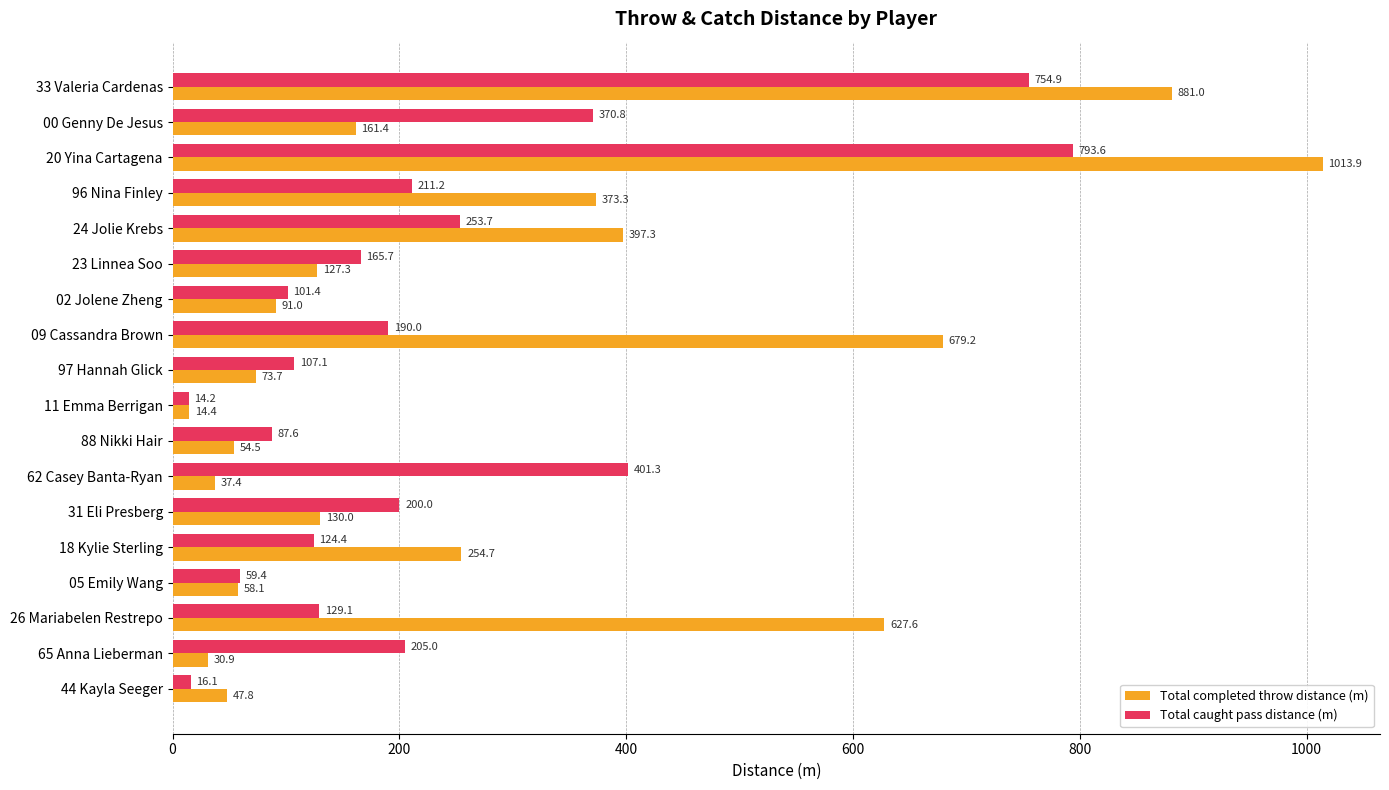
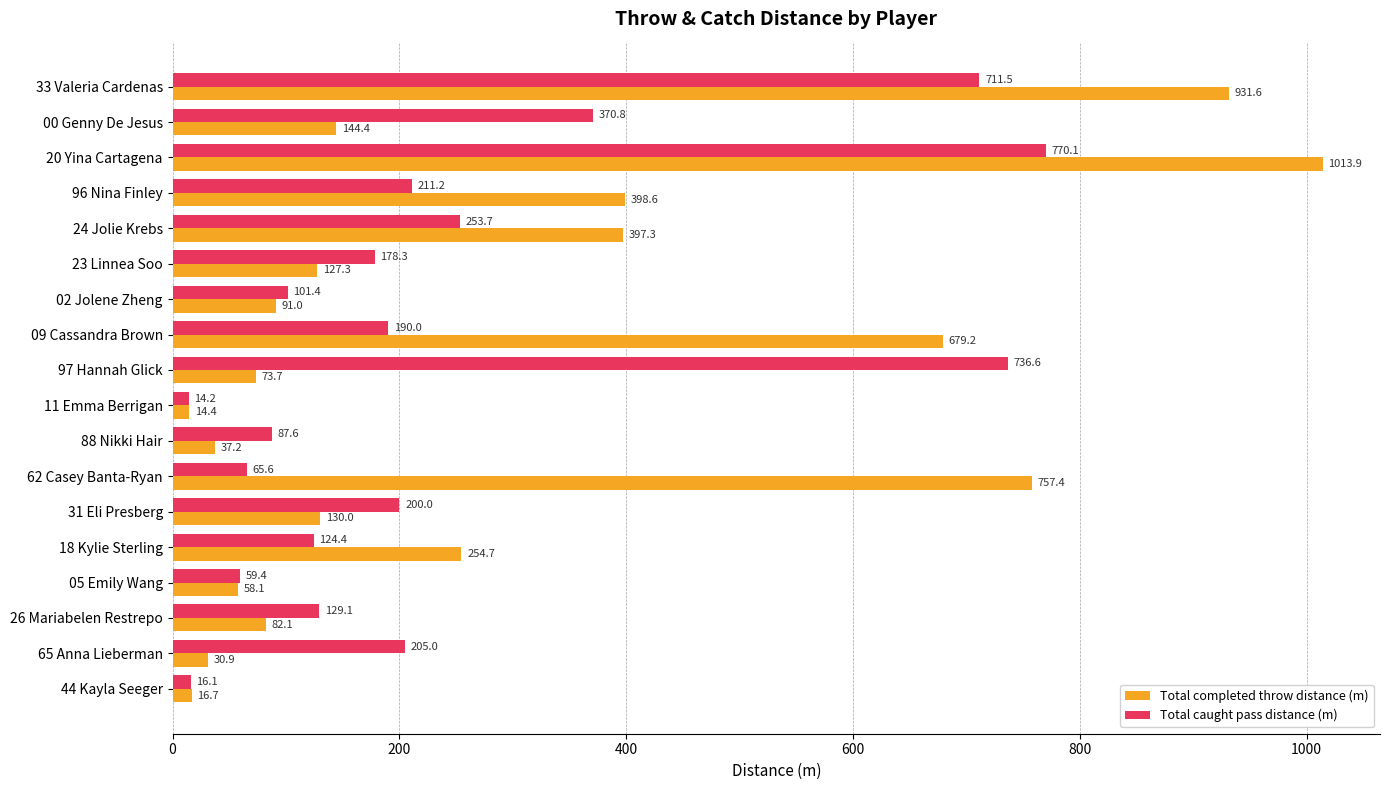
Total caught pass distance (m), 33 Valeria Cardenas: 754.9 -> 711.5
Total completed throw distance (m), 33 Valeria Cardenas: 881.0 -> 931.6
Total completed throw distance (m), 00 Genny De Jesus: 161.4 -> 144.4
Total caught pass distance (m), 20 Yina Cartagena: 793.6 -> 770.1
Total completed throw distance (m), 96 Nina Finley: 373.3 -> 398.6
Total caught pass distance (m), 23 Linnea Soo: 165.7 -> 178.3
Total caught pass distance (m), 97 Hannah Glick: 107.1 -> 736.6
Total completed throw distance (m), 88 Nikki Hair: 54.5 -> 37.2
Total caught pass distance (m), 62 Casey Banta-Ryan: 401.3 -> 65.6
Total completed throw distance (m), 62 Casey Banta-Ryan: 37.4 -> 757.4
Total completed throw distance (m), 26 Mariabelen Restrepo: 627.6 -> 82.1
Total completed throw distance (m), 44 Kayla Seeger: 47.8 -> 16.7
